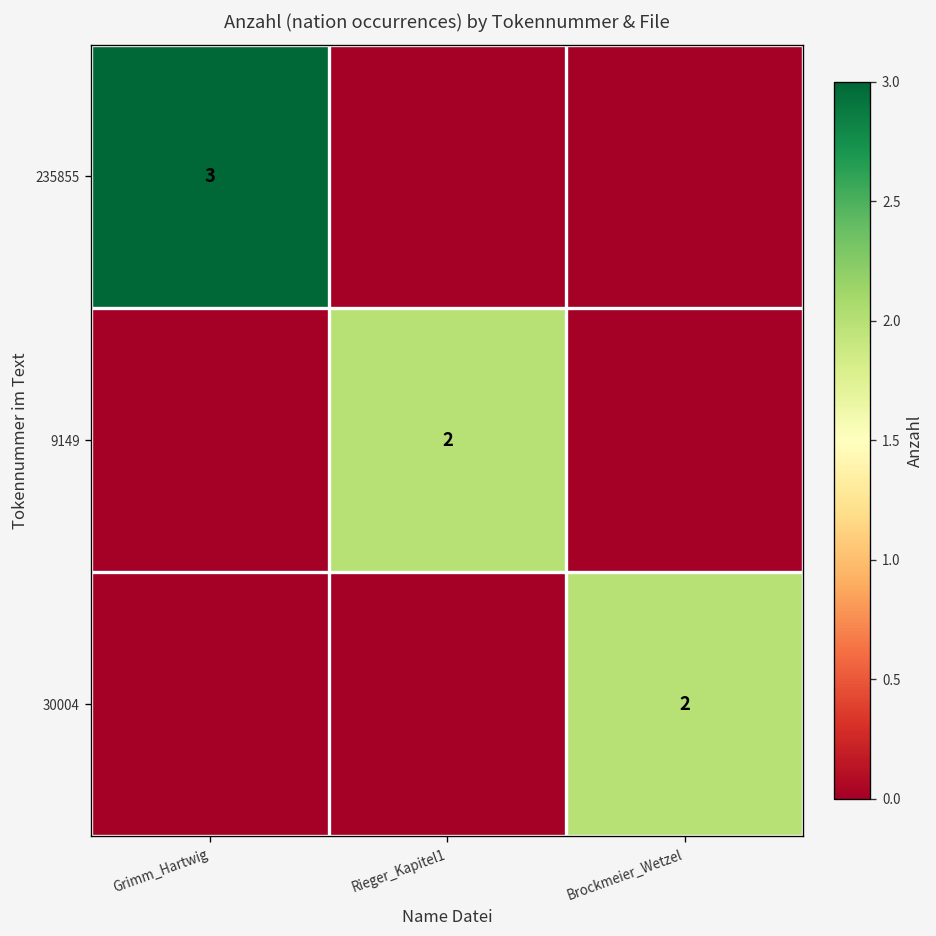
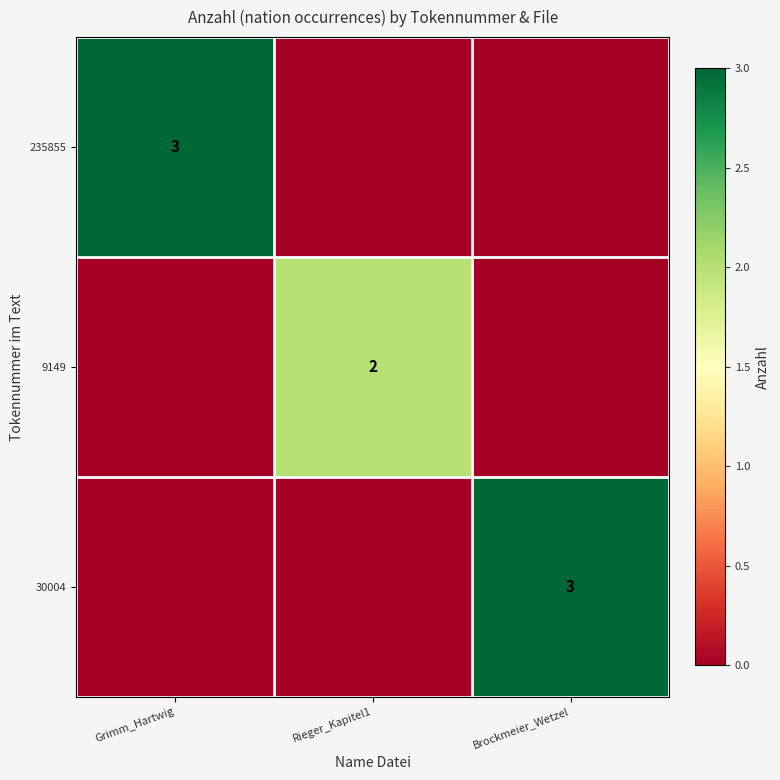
30004, Brockmeier_Wetzel: 2 -> 3
